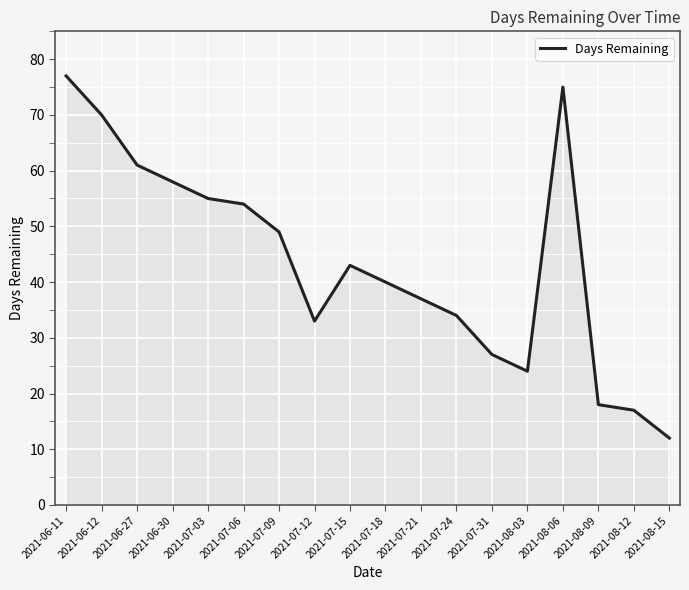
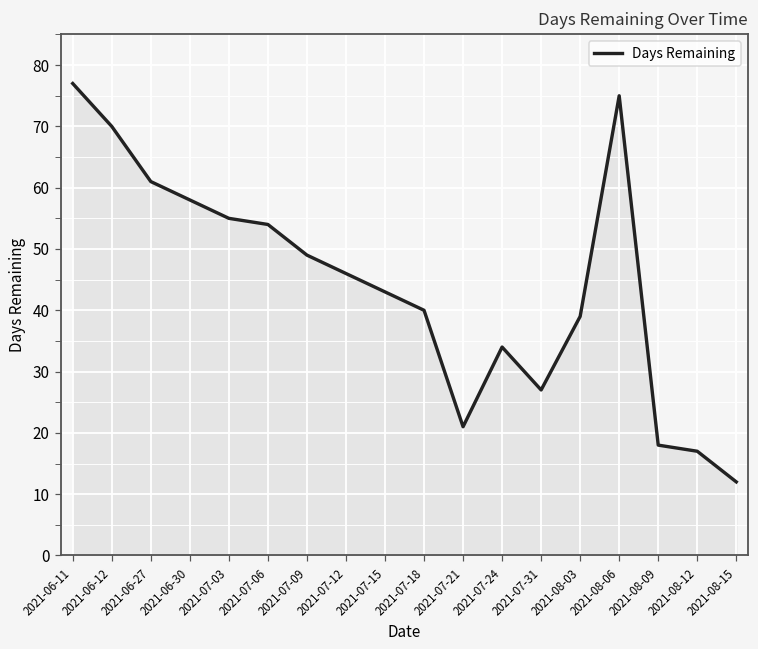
2021-07-12: 33 -> 46
2021-07-21: 37 -> 21
2021-08-03: 24 -> 39
